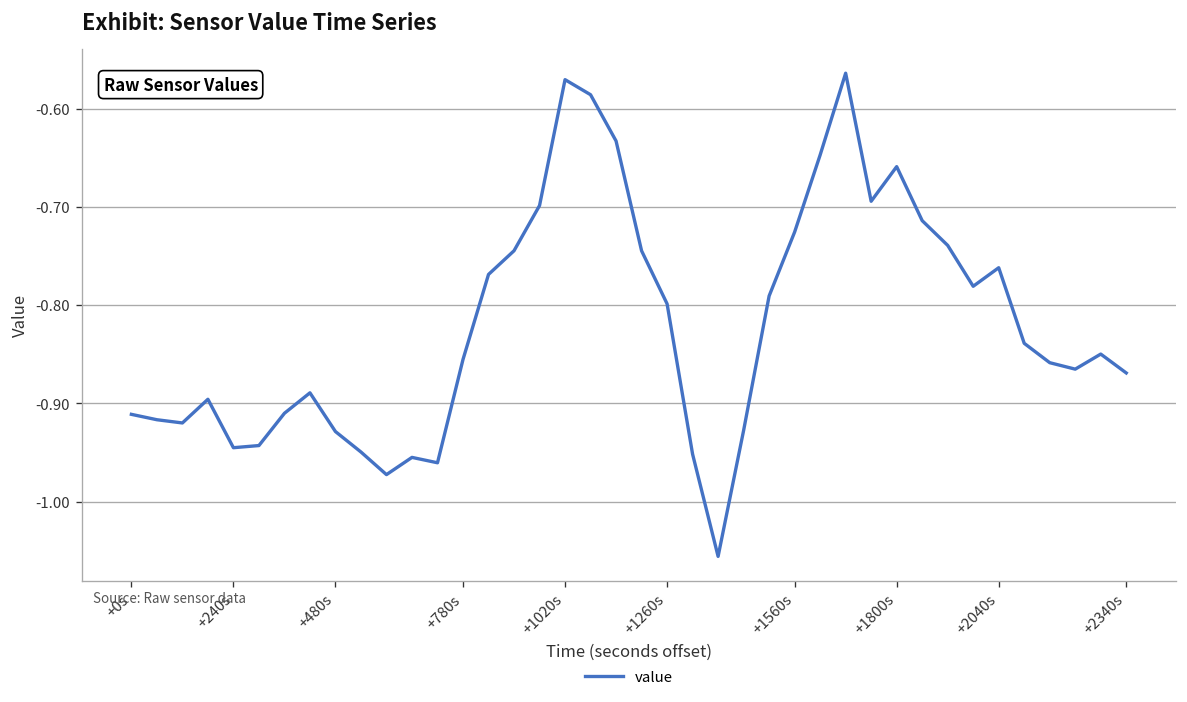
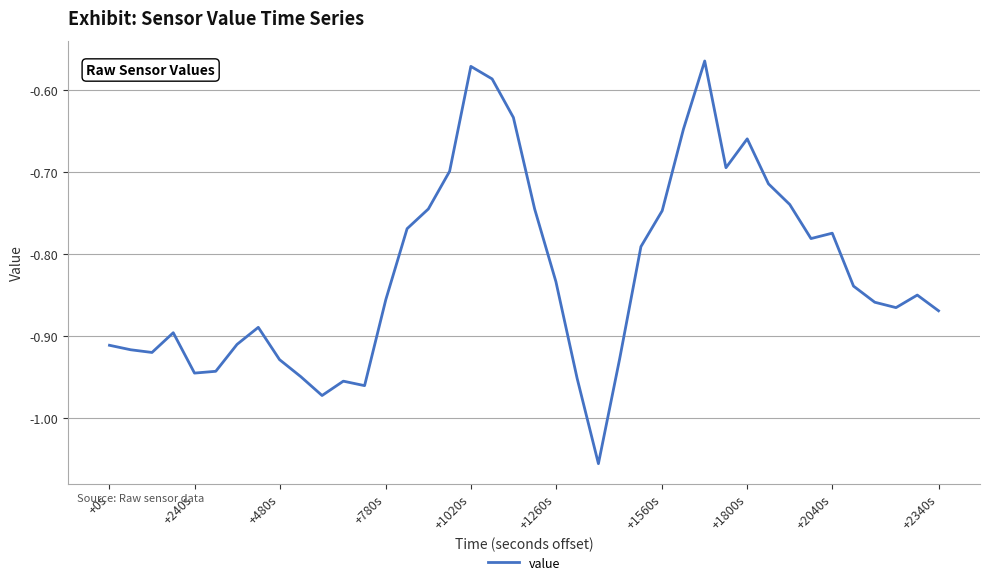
+1260s: -0.80 -> -0.83
+1560s: -0.73 -> -0.75
+2040s: -0.76 -> -0.77
